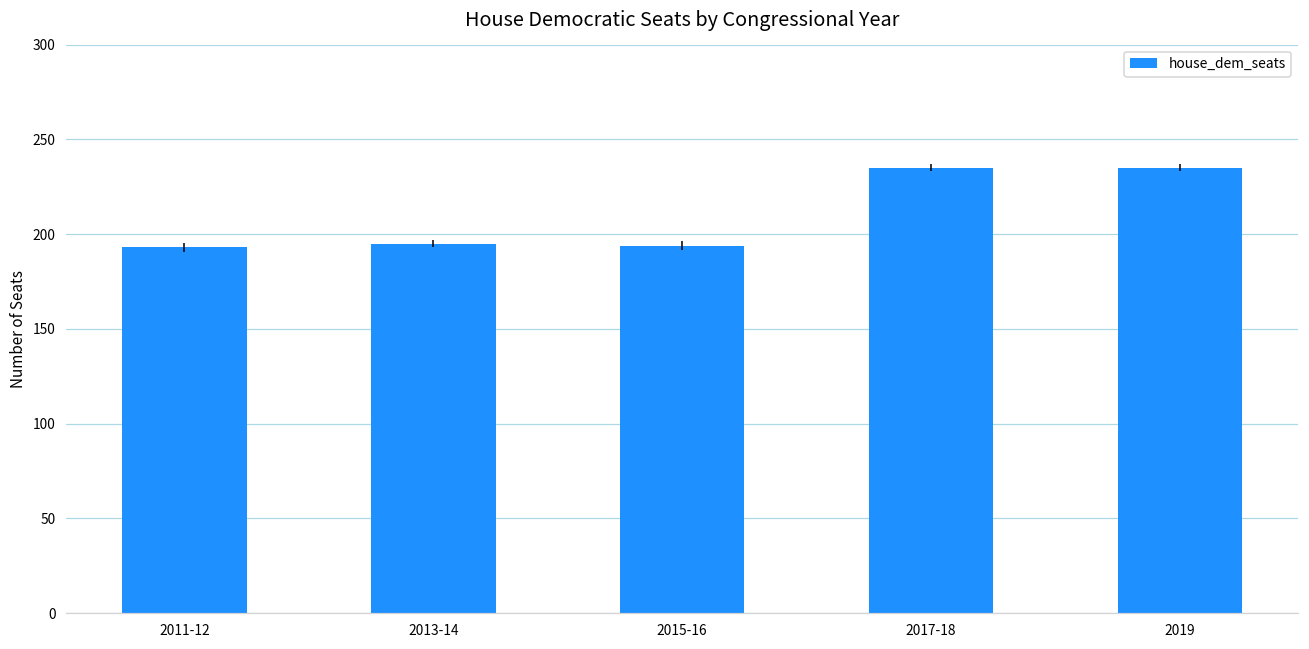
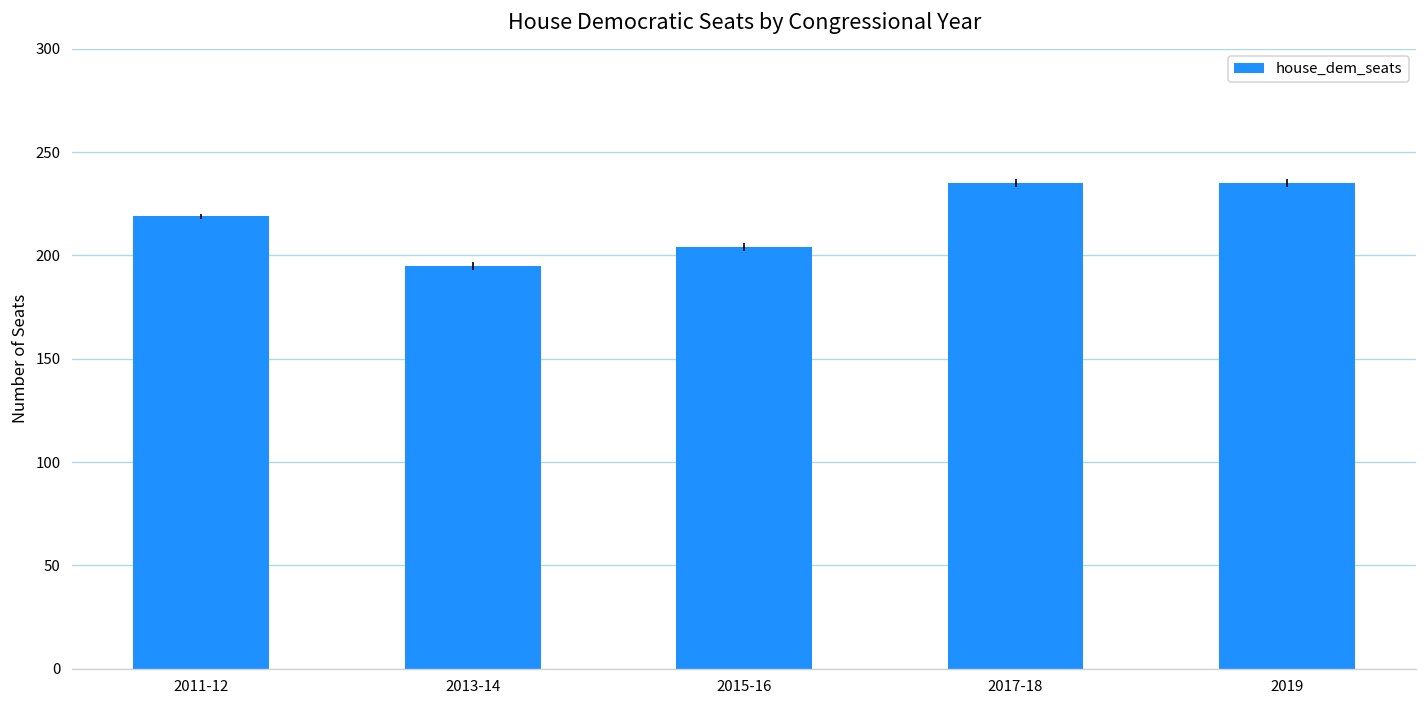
2011-12: 193 -> 219
2015-16: 194 -> 204
